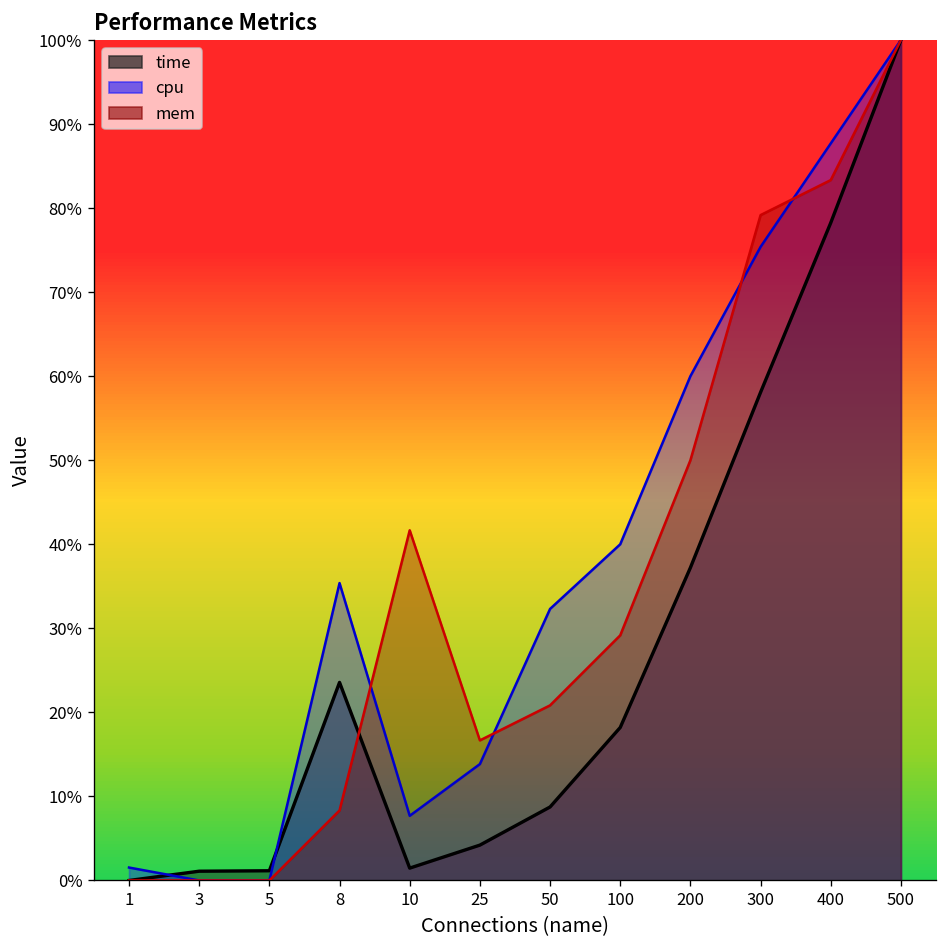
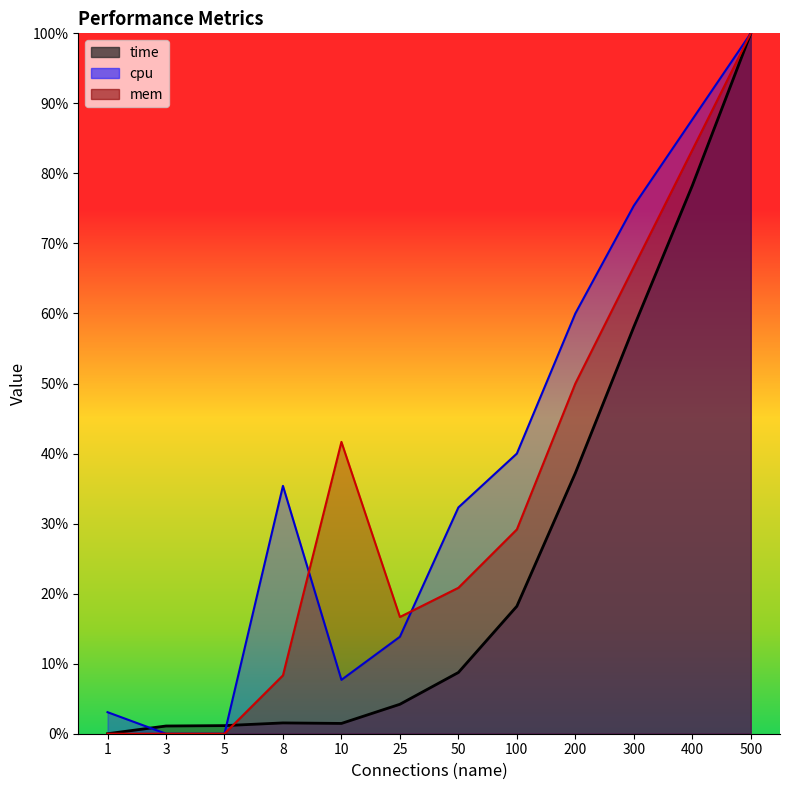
cpu, 1: 2% -> 3%
time, 8: 24% -> 2%
mem, 300: 79% -> 67%
